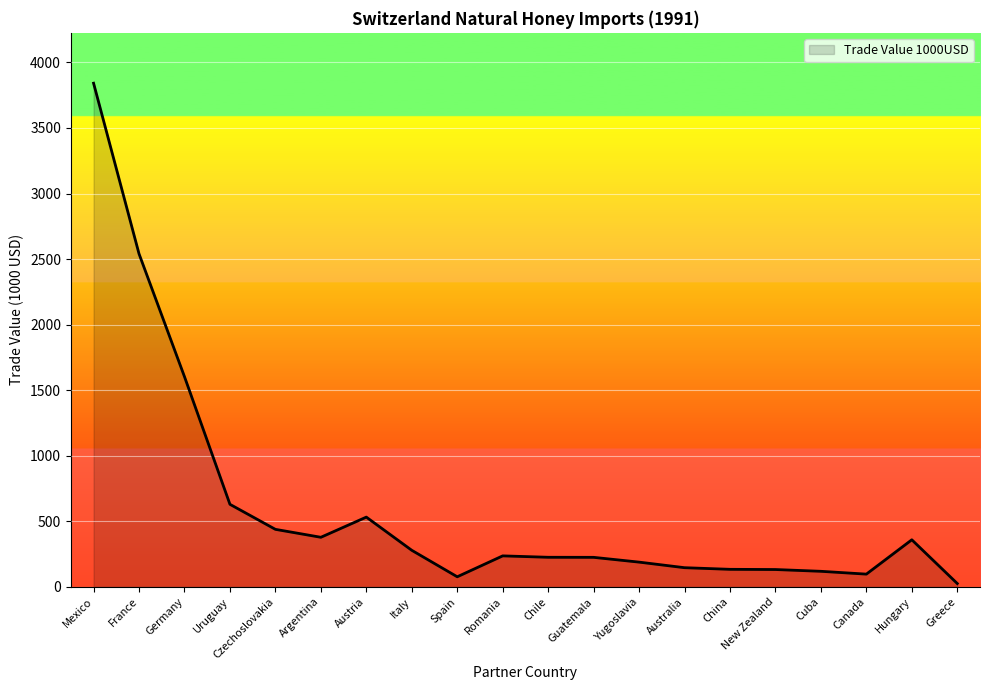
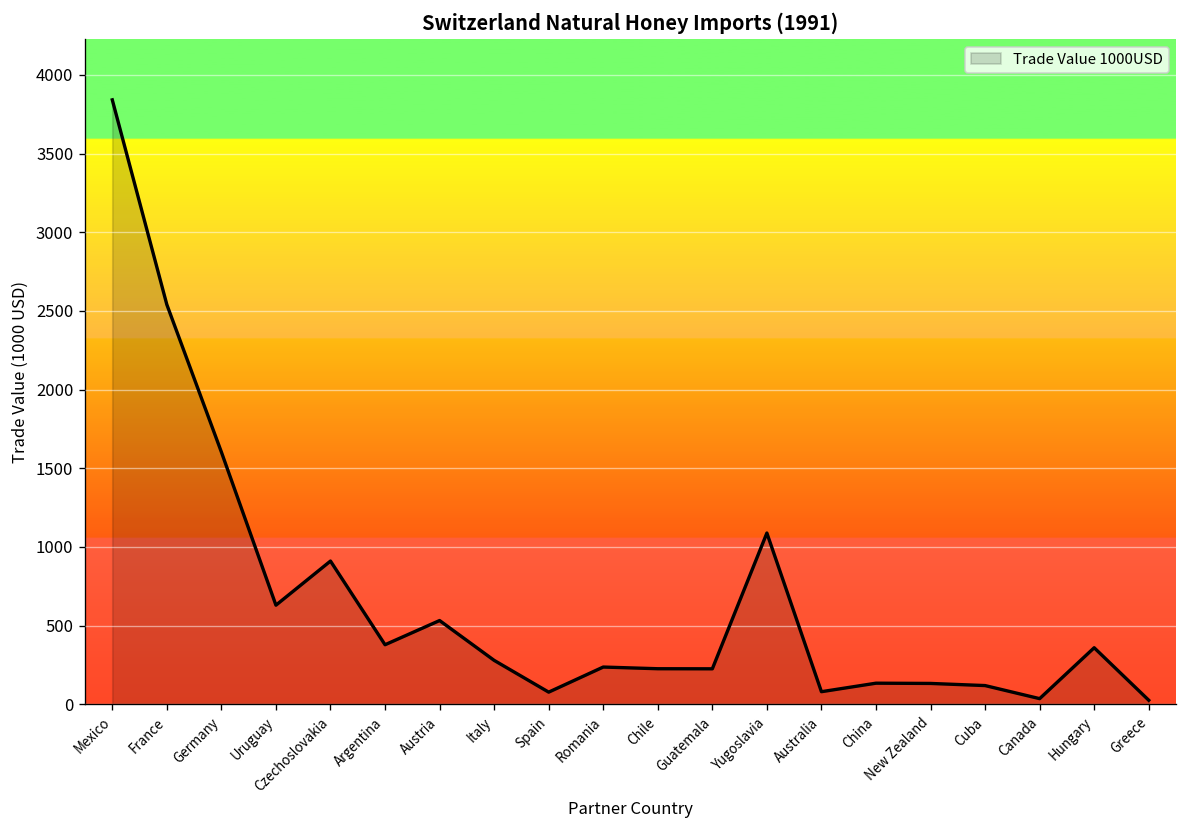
Czechoslovakia: 440 -> 910
Yugoslavia: 190 -> 1090
Australia: 150 -> 80
Canada: 100 -> 40
